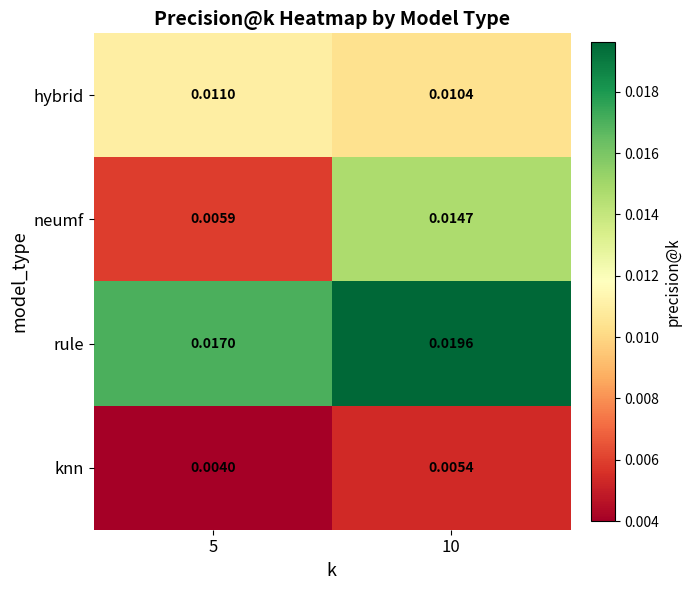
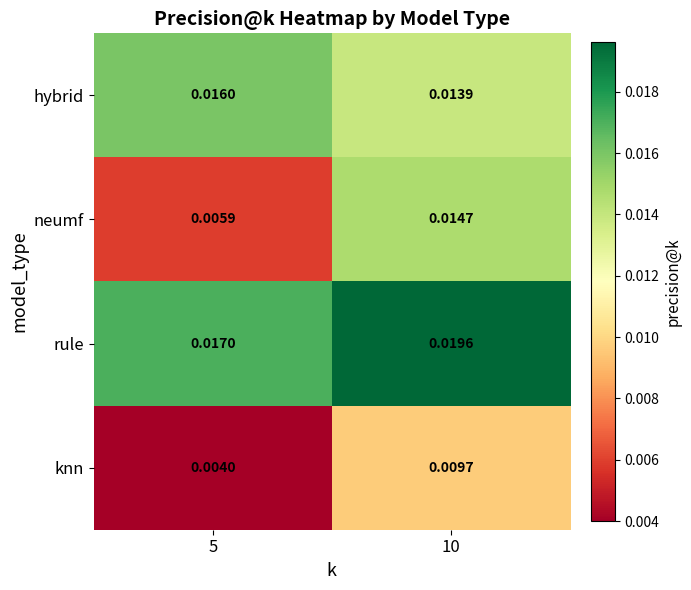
hybrid, 5: 0.0110 -> 0.0160
hybrid, 10: 0.0104 -> 0.0139
knn, 10: 0.0054 -> 0.0097
